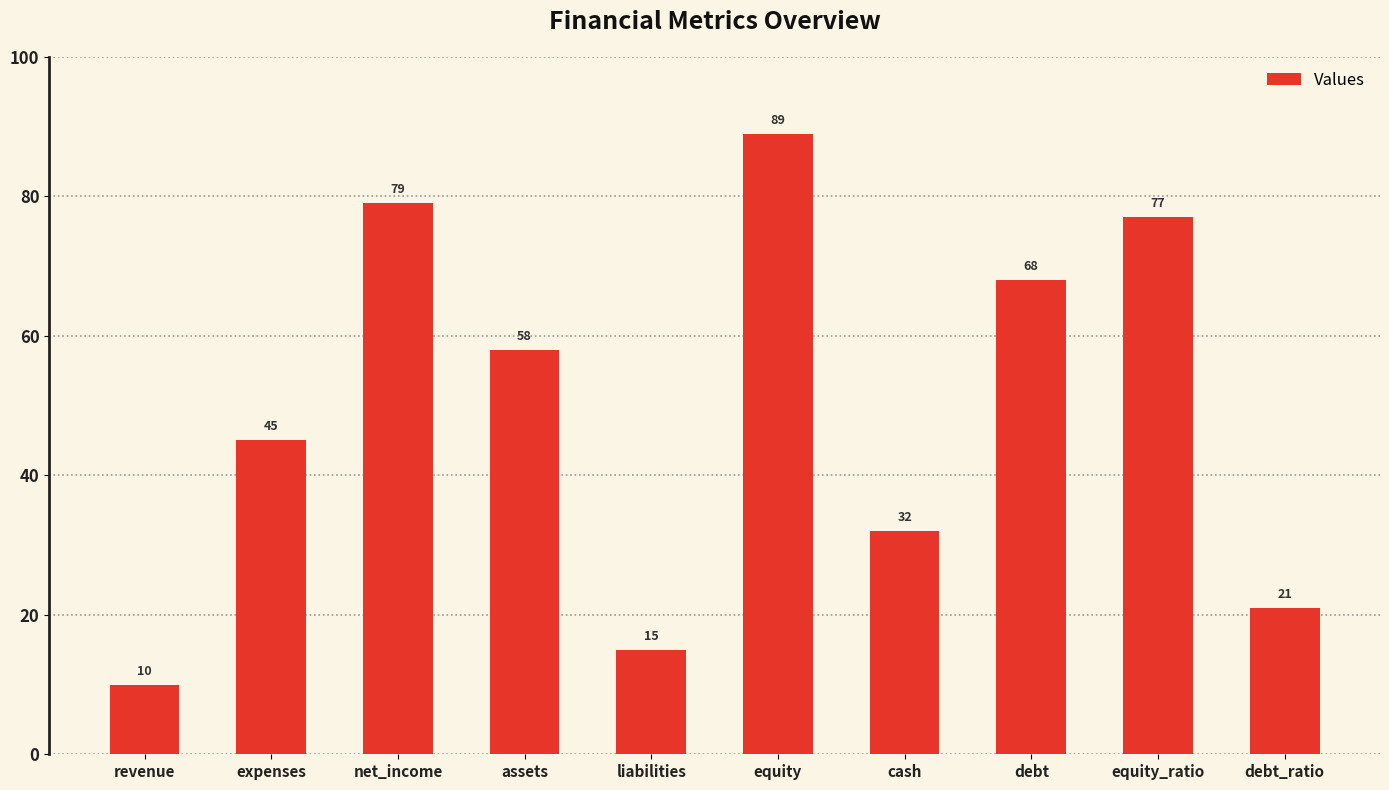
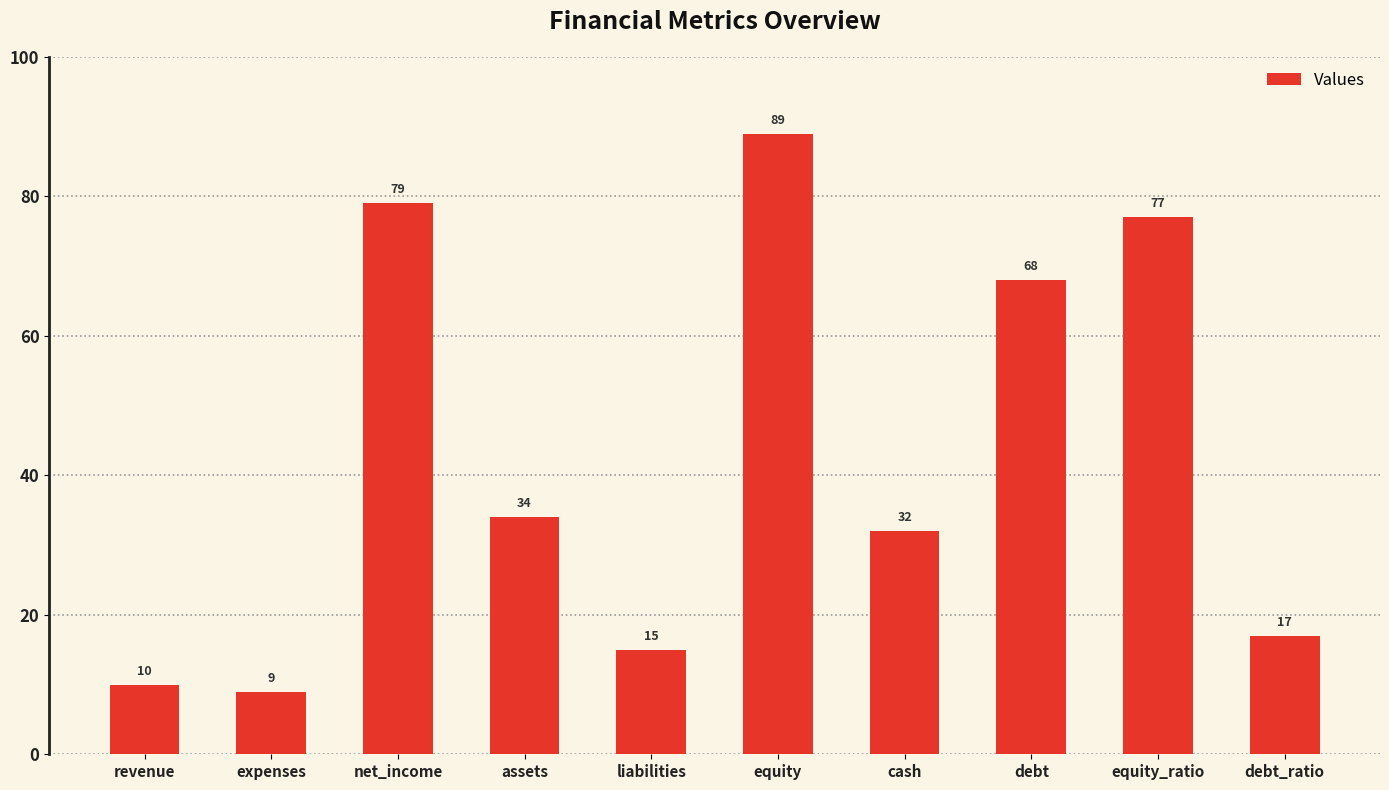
expenses: 45 -> 9
assets: 58 -> 34
debt_ratio: 21 -> 17
